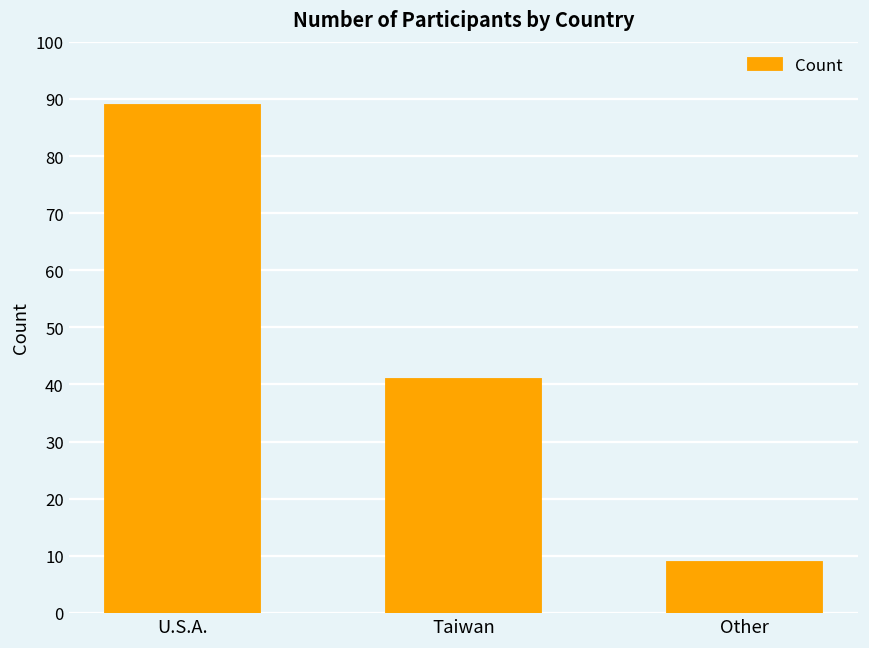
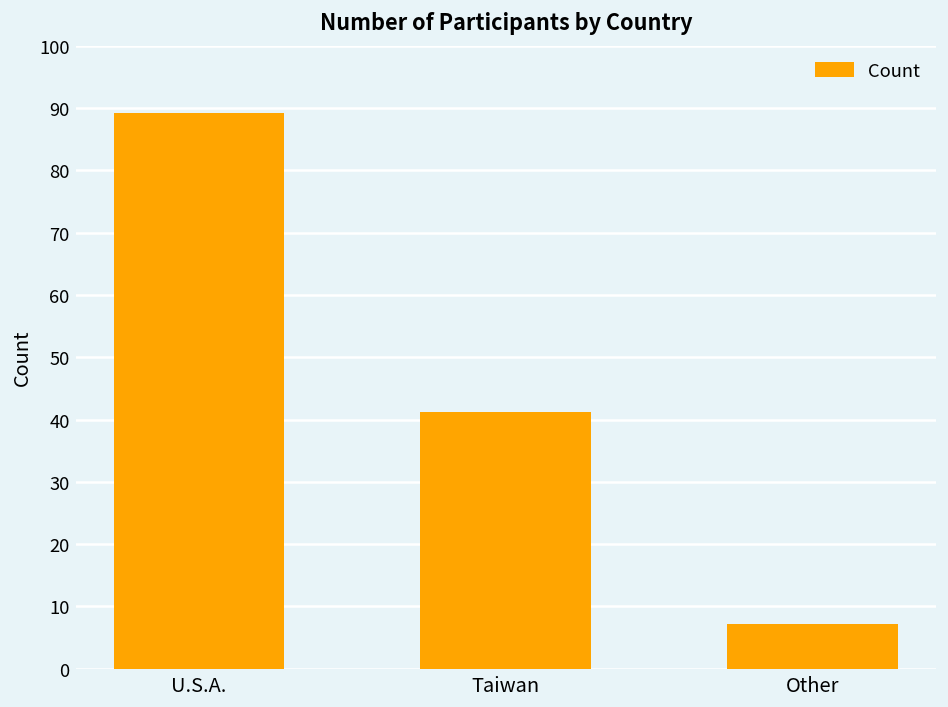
Other: 9 -> 7
